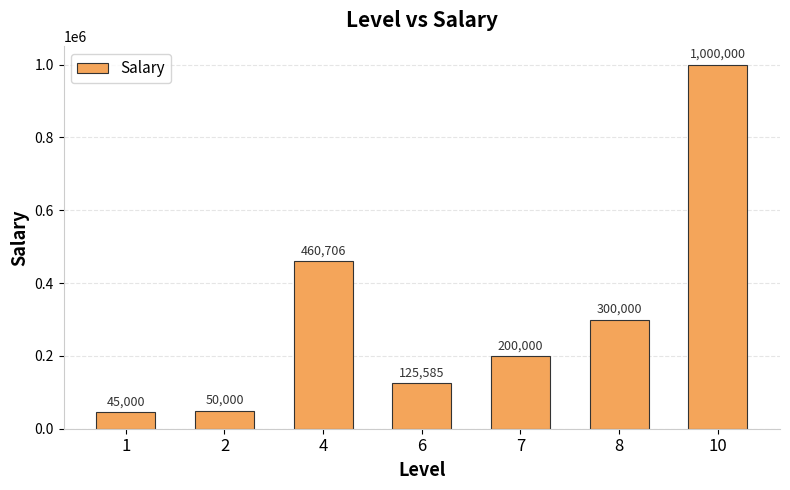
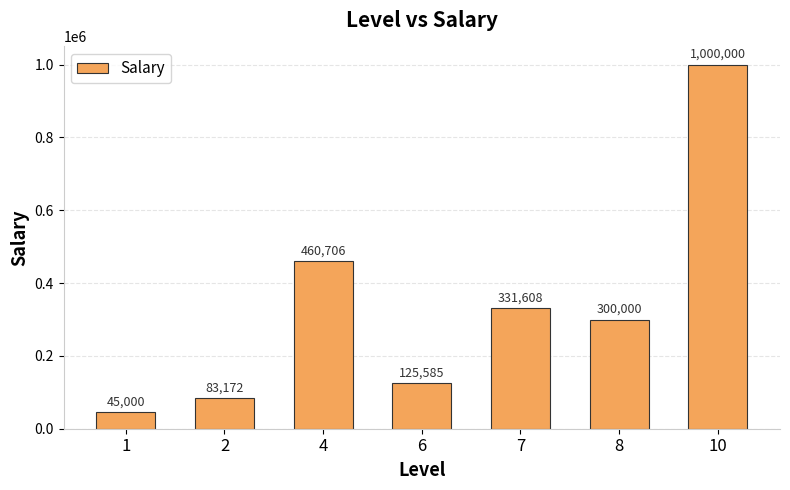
2: 50,000 -> 83,172
7: 200,000 -> 331,608
